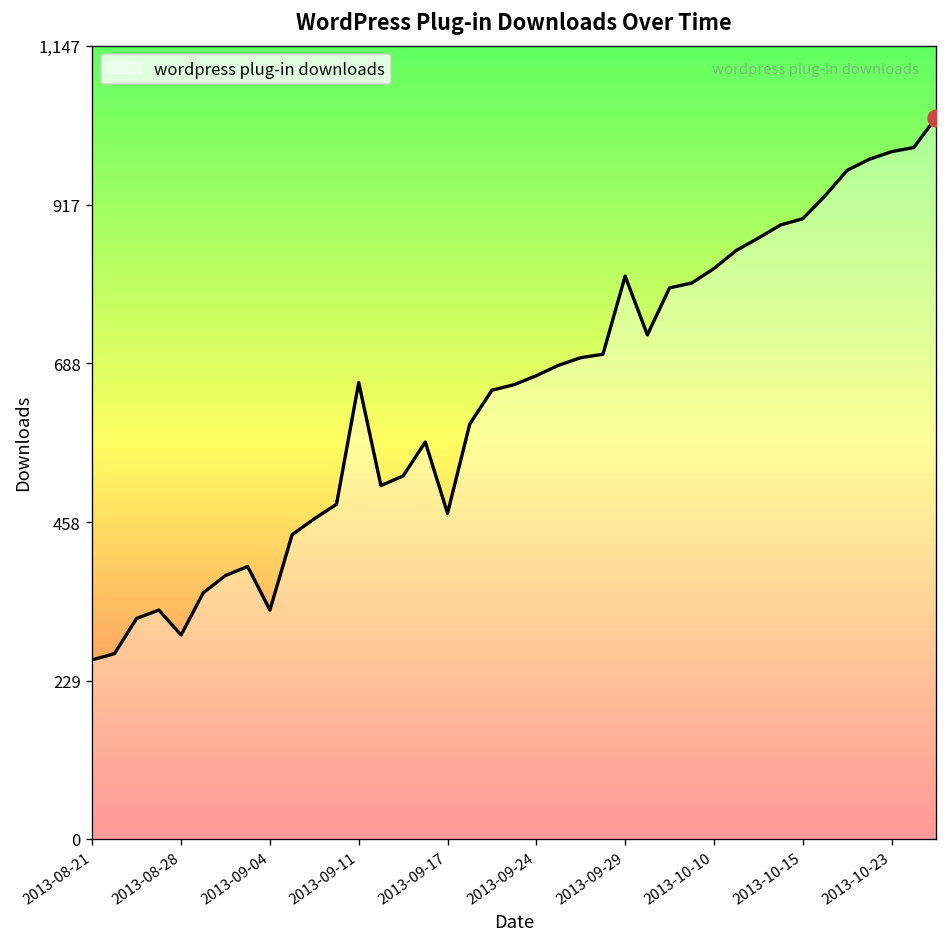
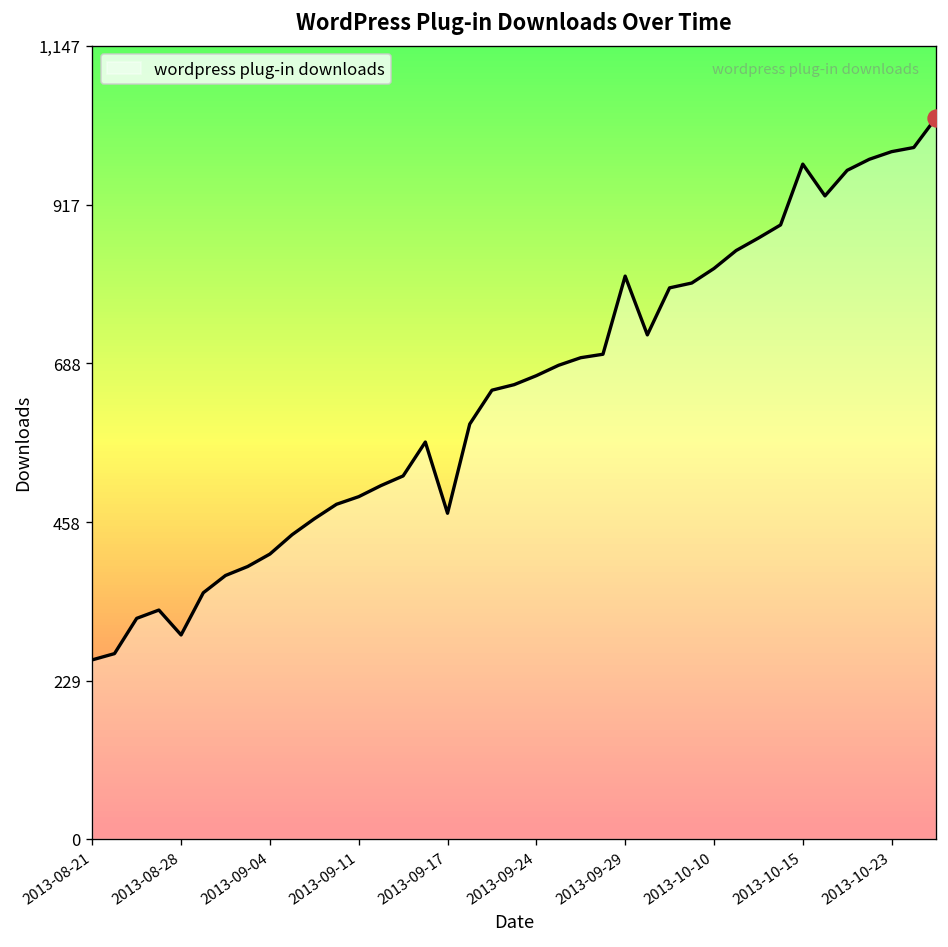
wordpress plug-in downloads, 2013-09-04: 330 -> 410
wordpress plug-in downloads, 2013-09-11: 660 -> 500
wordpress plug-in downloads, 2013-10-15: 900 -> 980
